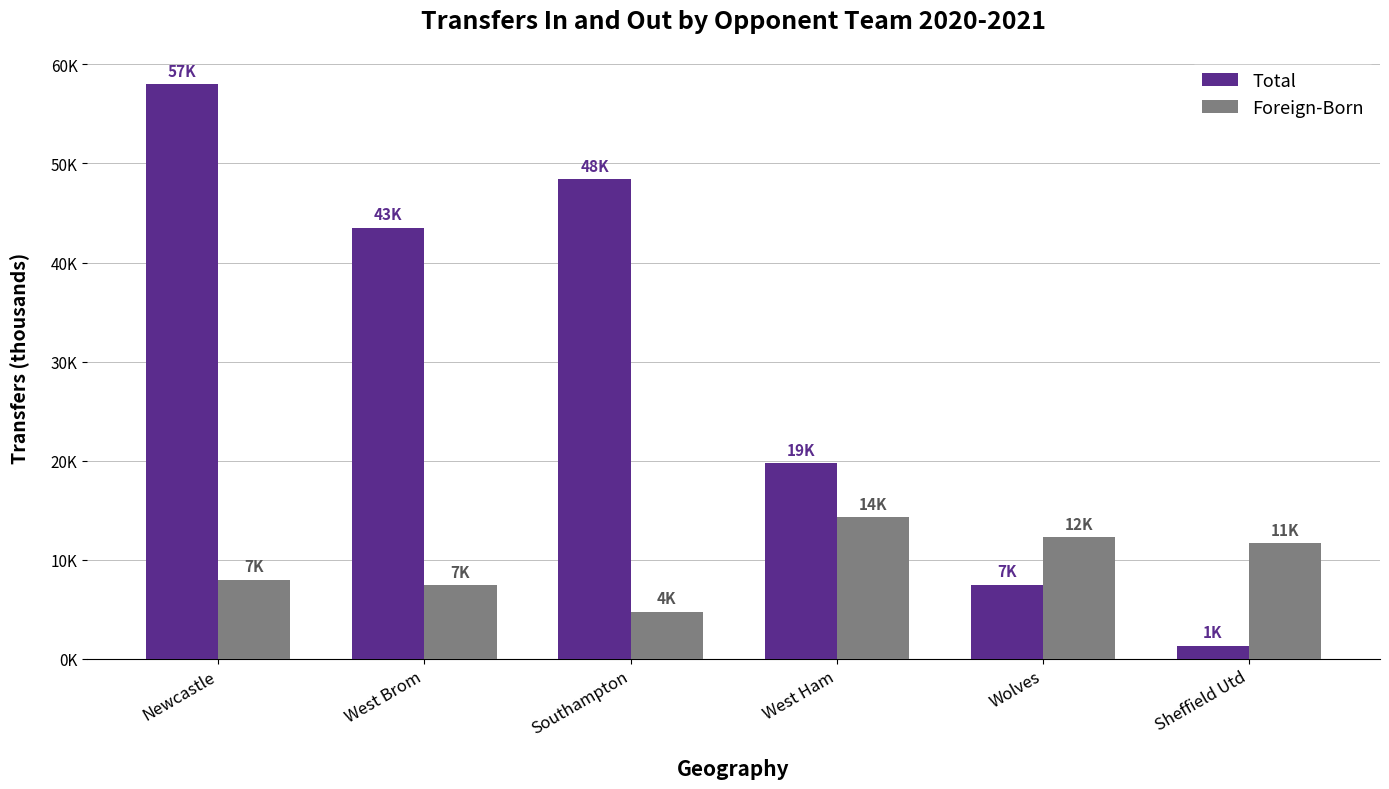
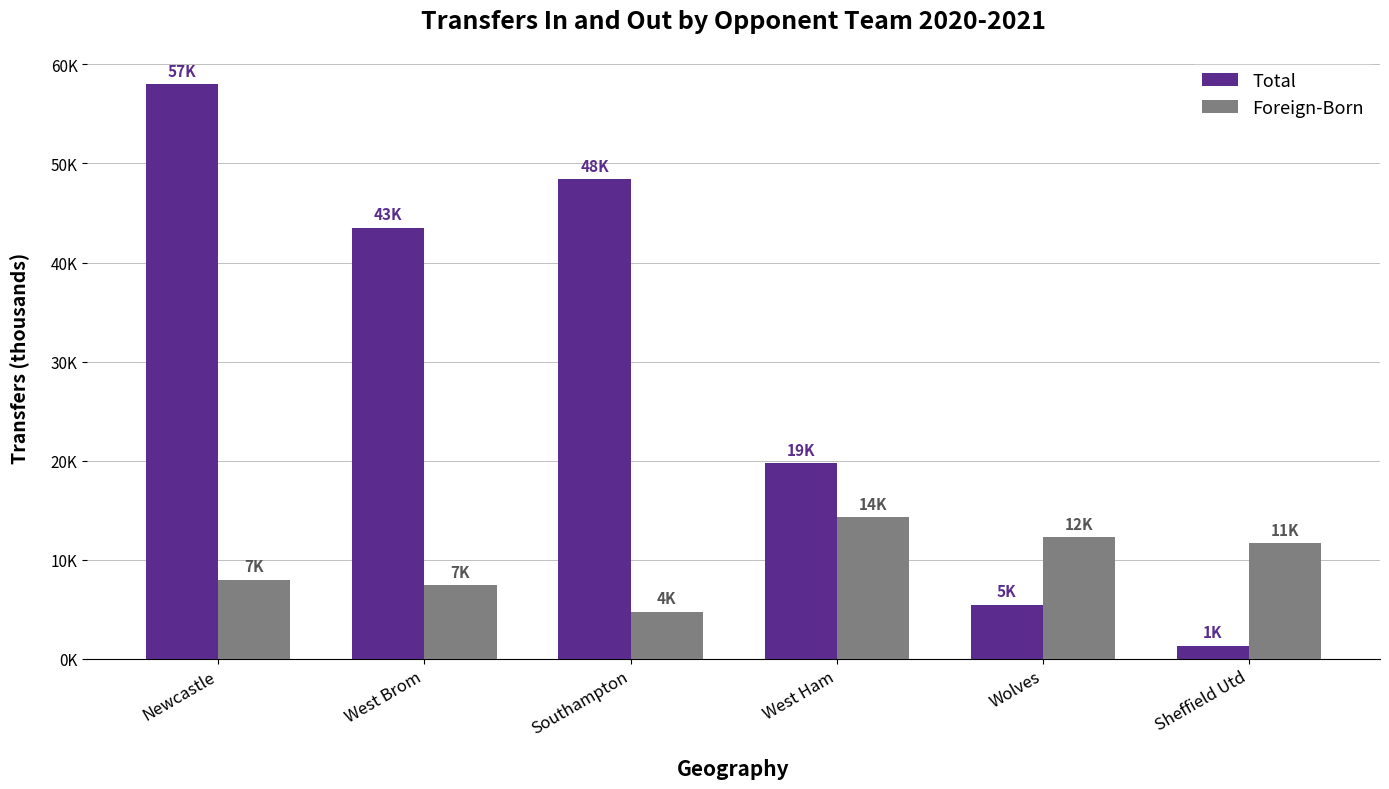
Total, Wolves: 7K -> 5K
